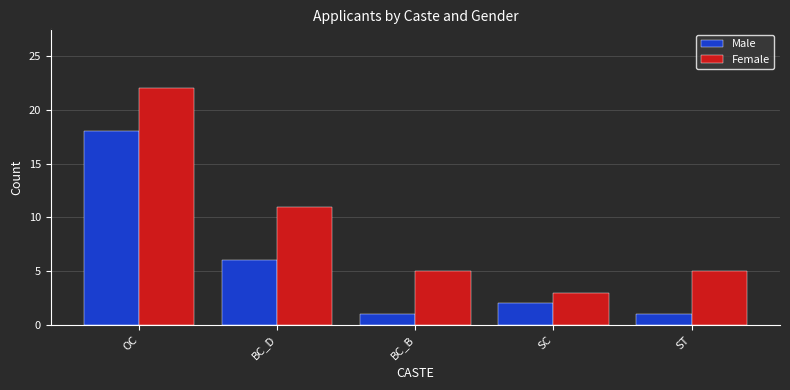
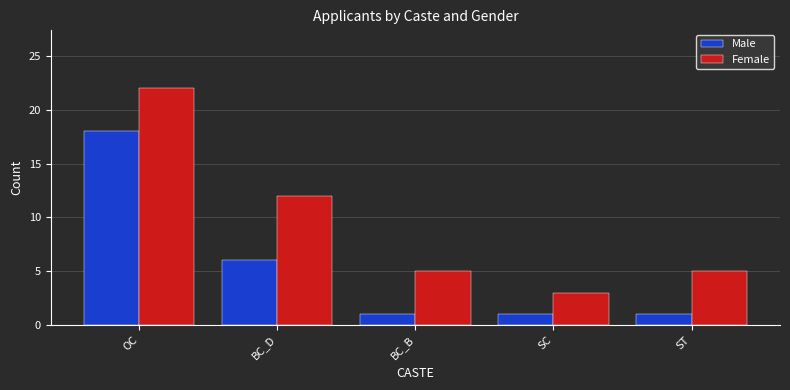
Female, BC_D: 11 -> 12
Male, SC: 2 -> 1
